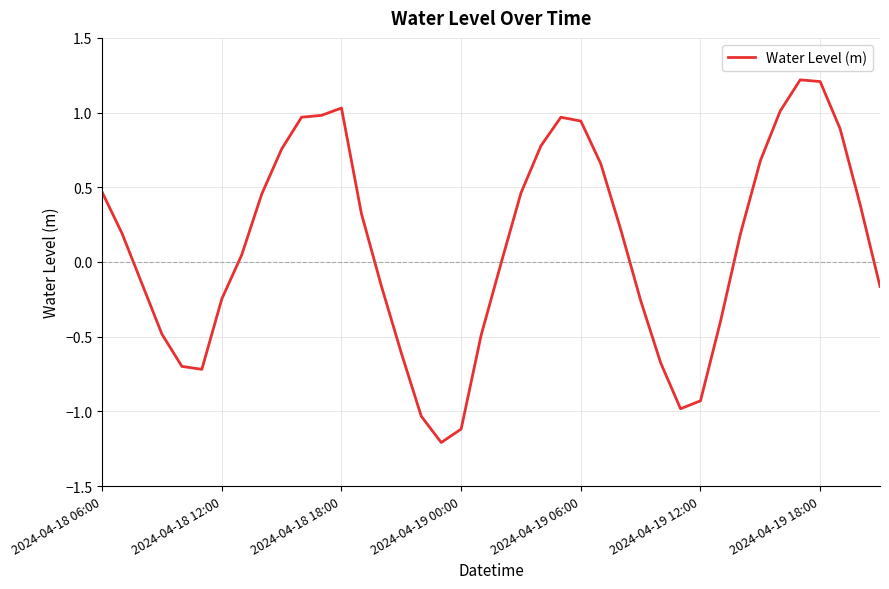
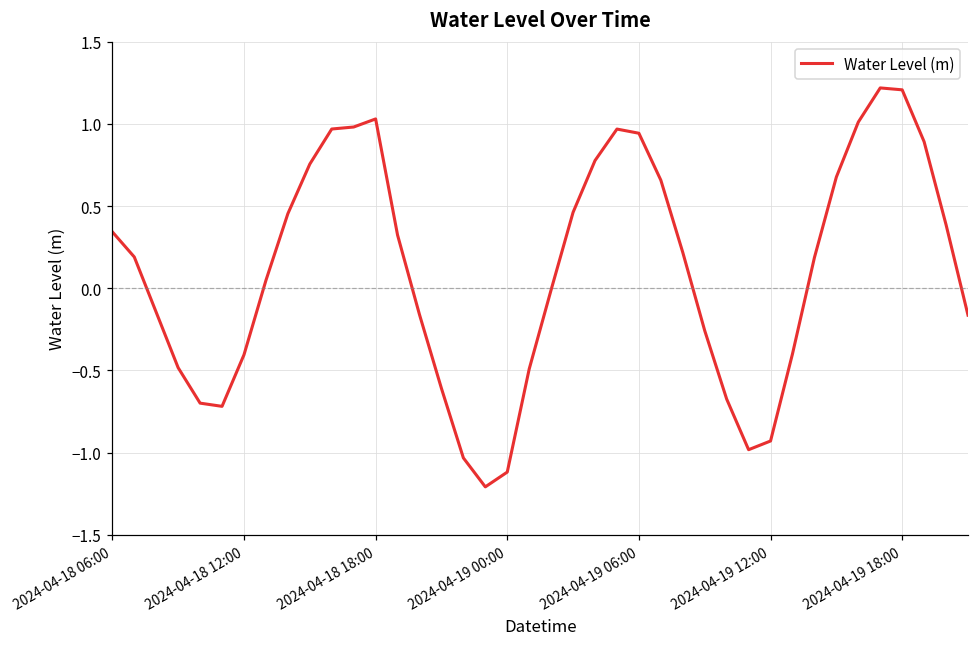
2024-04-18 06:00: 0.47 -> 0.34
2024-04-18 12:00: -0.25 -> -0.40
